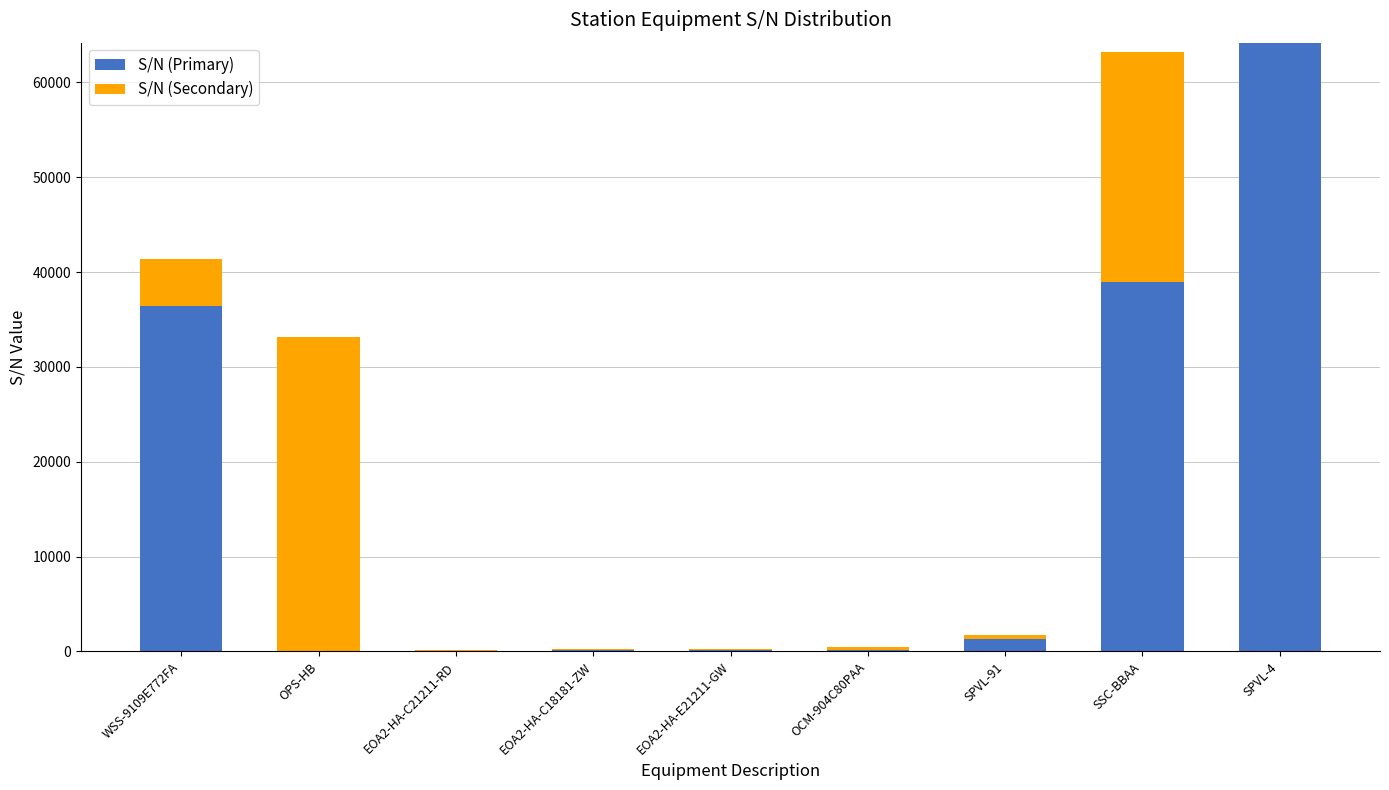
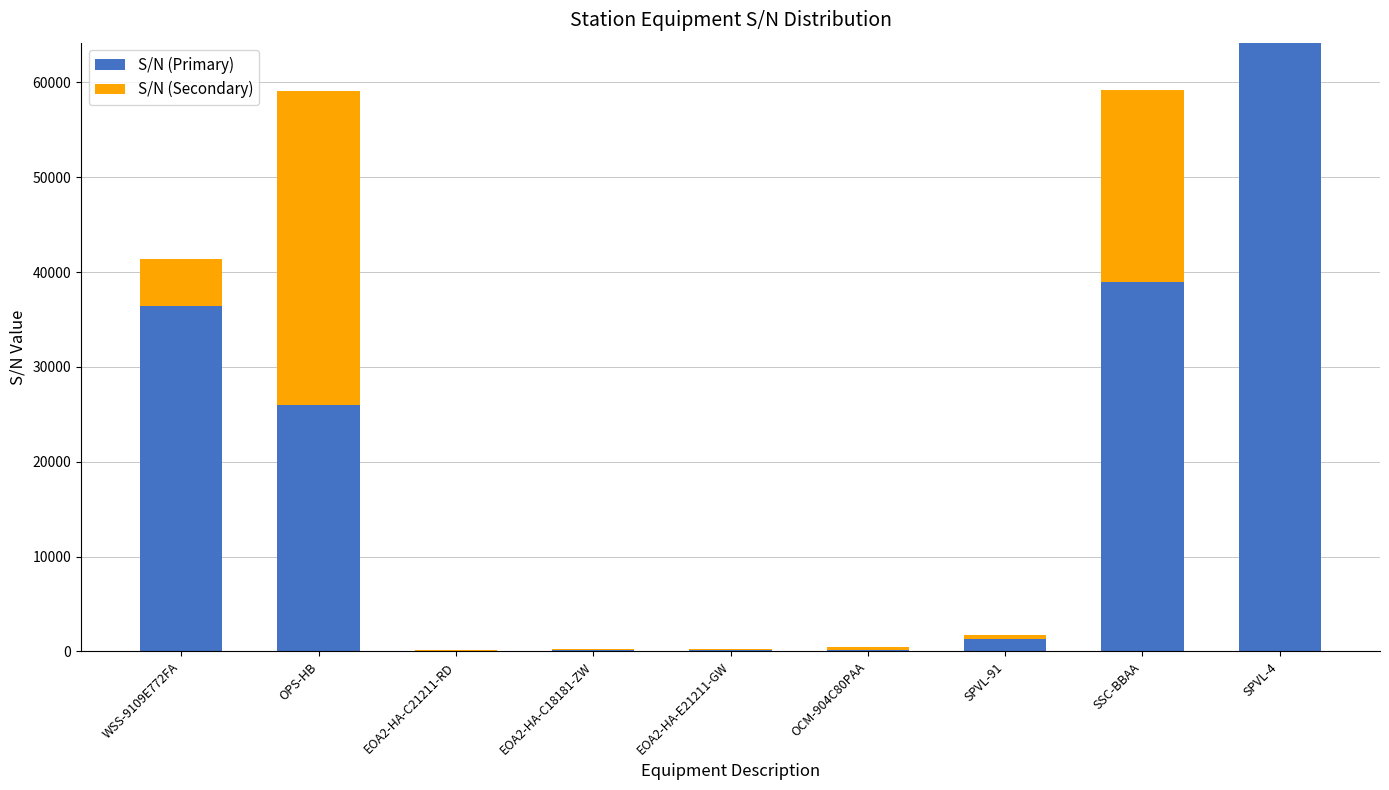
S/N (Primary), OPS-HB: 0 -> 26000
S/N (Secondary), SSC-BBAA: 24000 -> 20000
